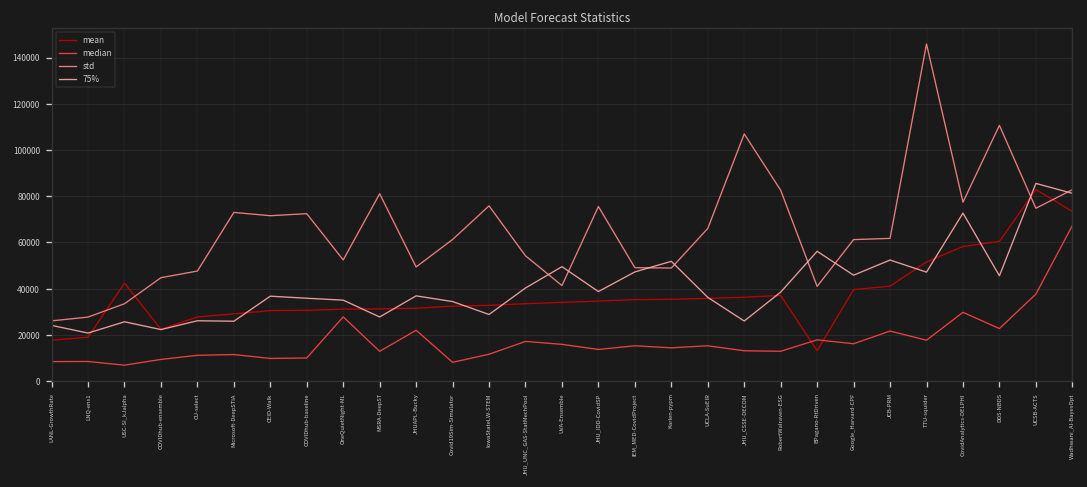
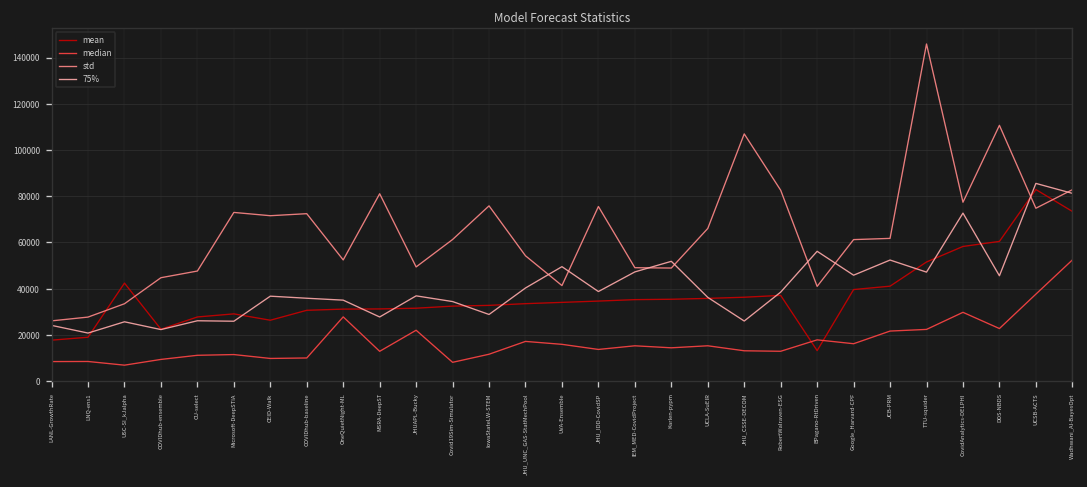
mean, CEID-Walk: 31000 -> 26000
median, TTU-squider: 18000 -> 22000
median, Wadhwani_AI-BayesOpt: 67000 -> 52000
